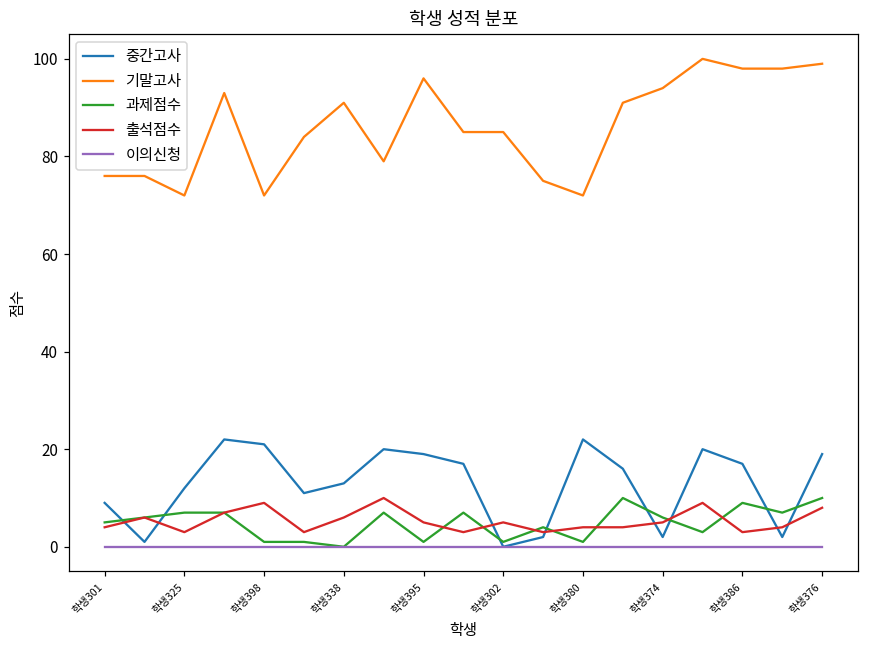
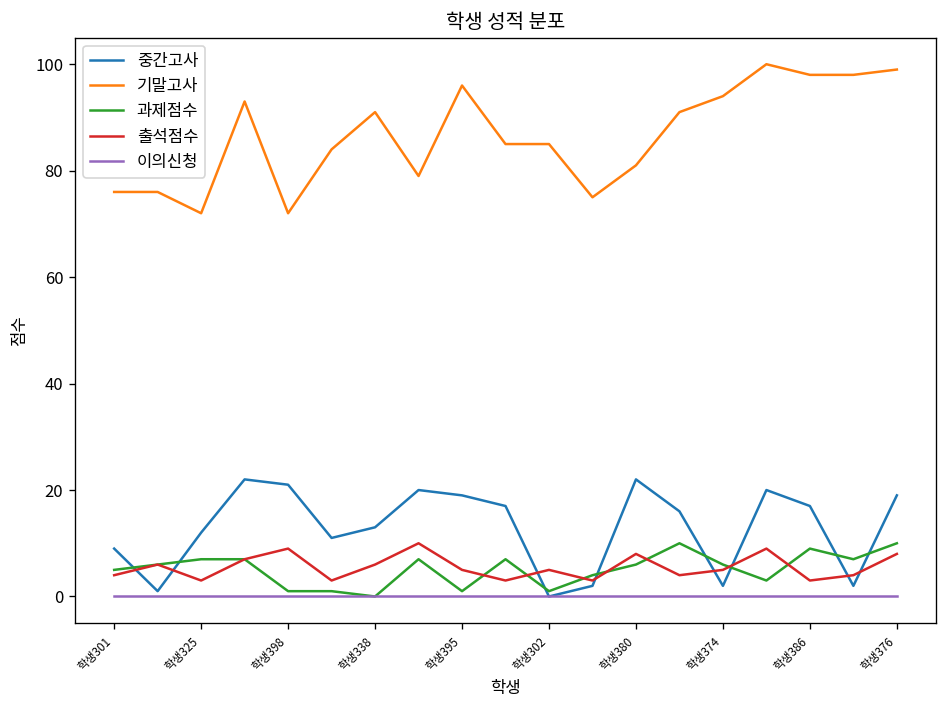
기말고사, 학생380: 72 -> 81
과제점수, 학생380: 1 -> 6
출석점수, 학생380: 4 -> 8
